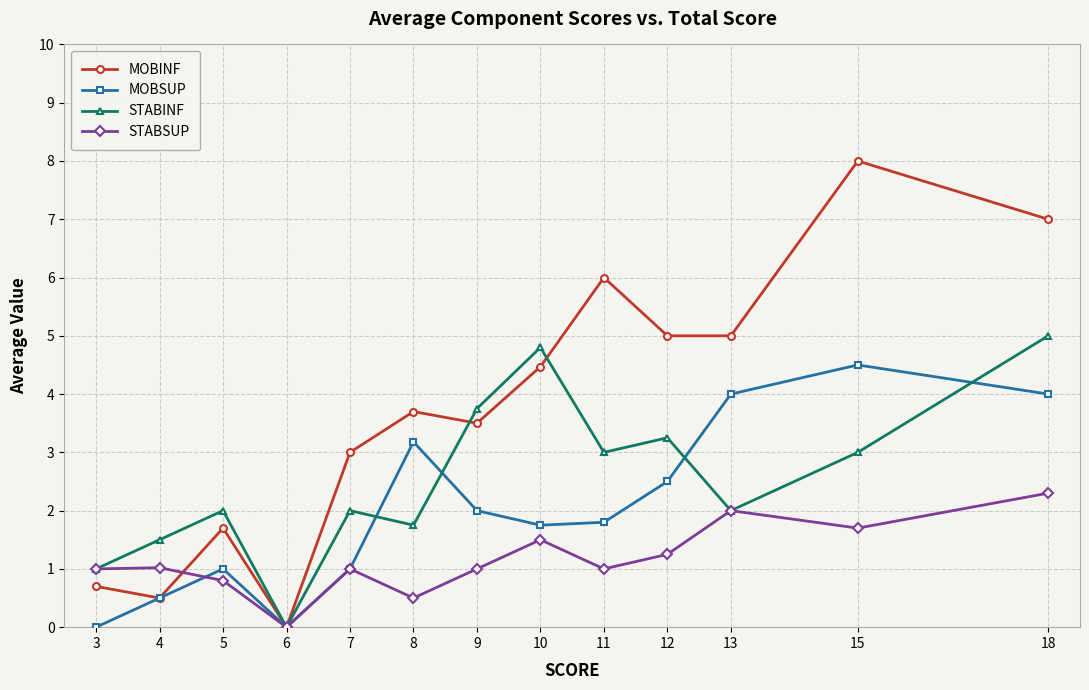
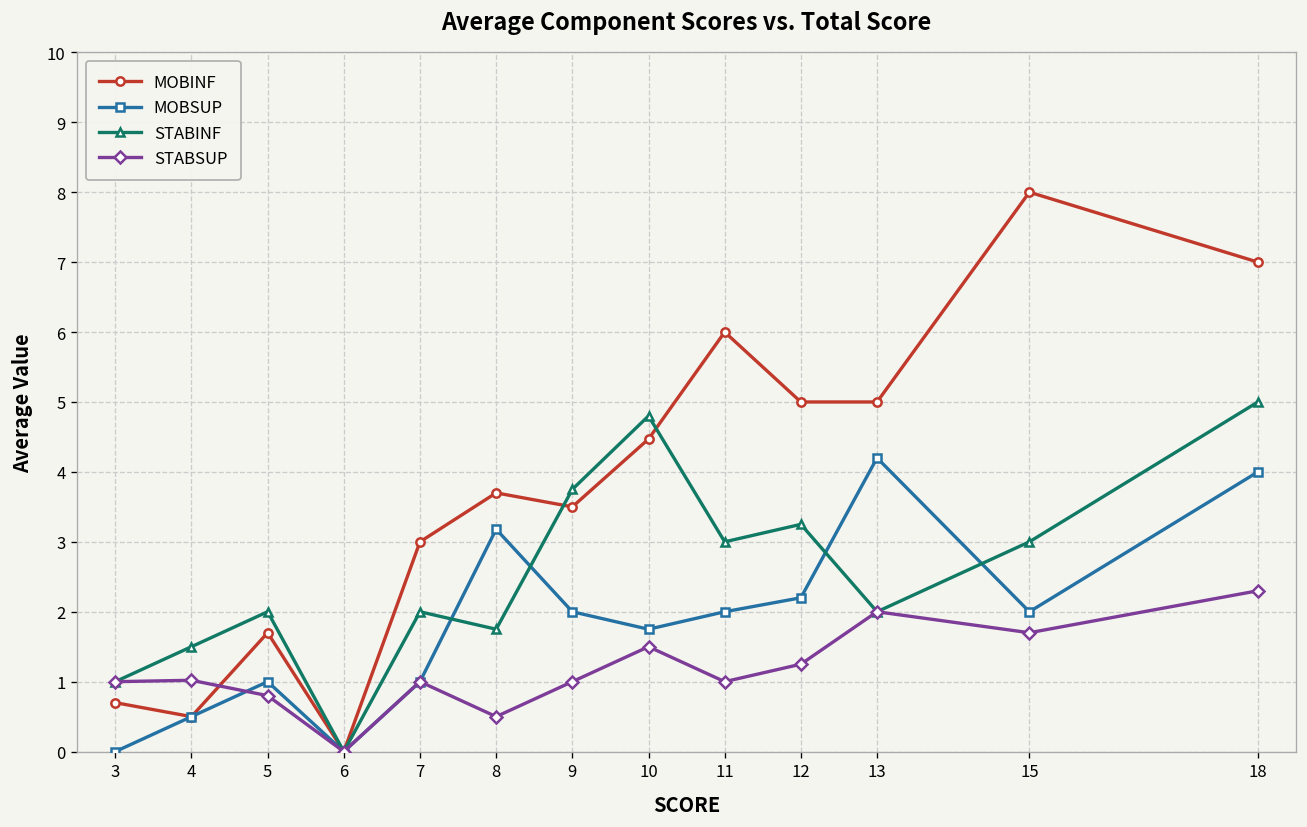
MOBSUP, 11: 1.8 -> 2.0
MOBSUP, 12: 2.5 -> 2.2
MOBSUP, 13: 4.0 -> 4.2
MOBSUP, 15: 4.5 -> 2.0
